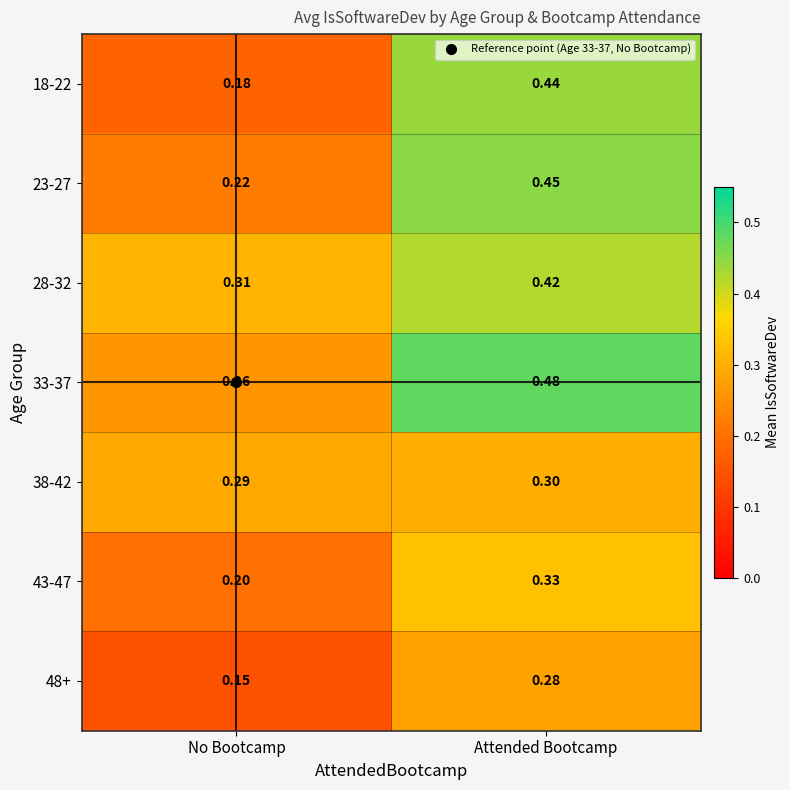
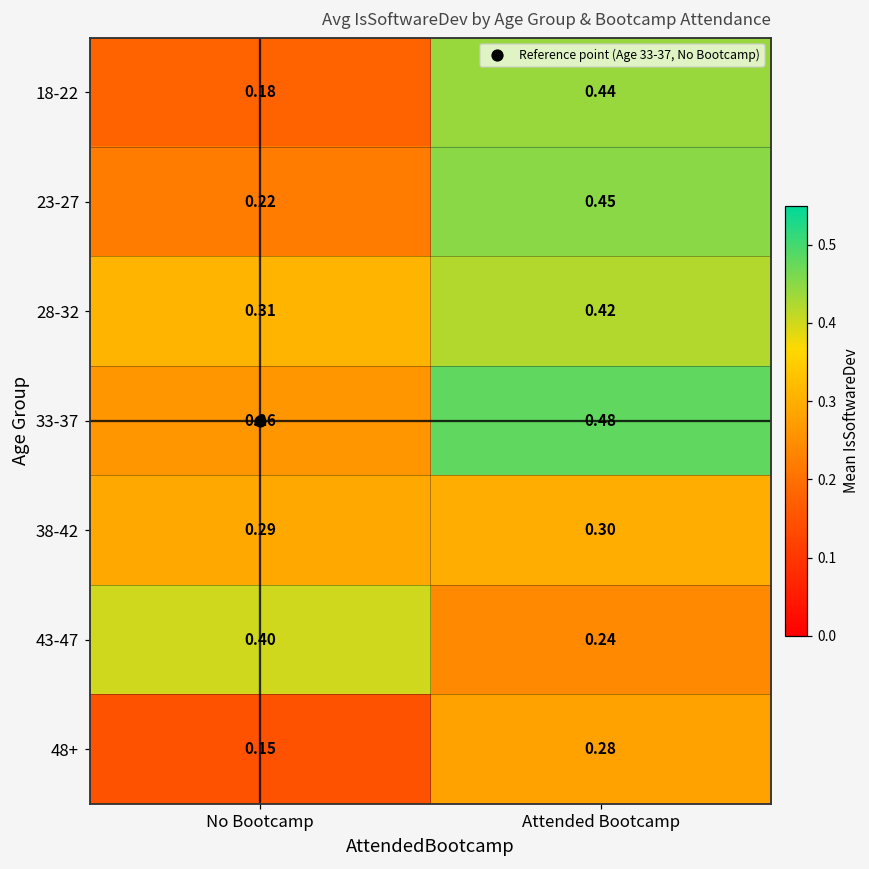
43-47, No Bootcamp: 0.20 -> 0.40
43-47, Attended Bootcamp: 0.33 -> 0.24
